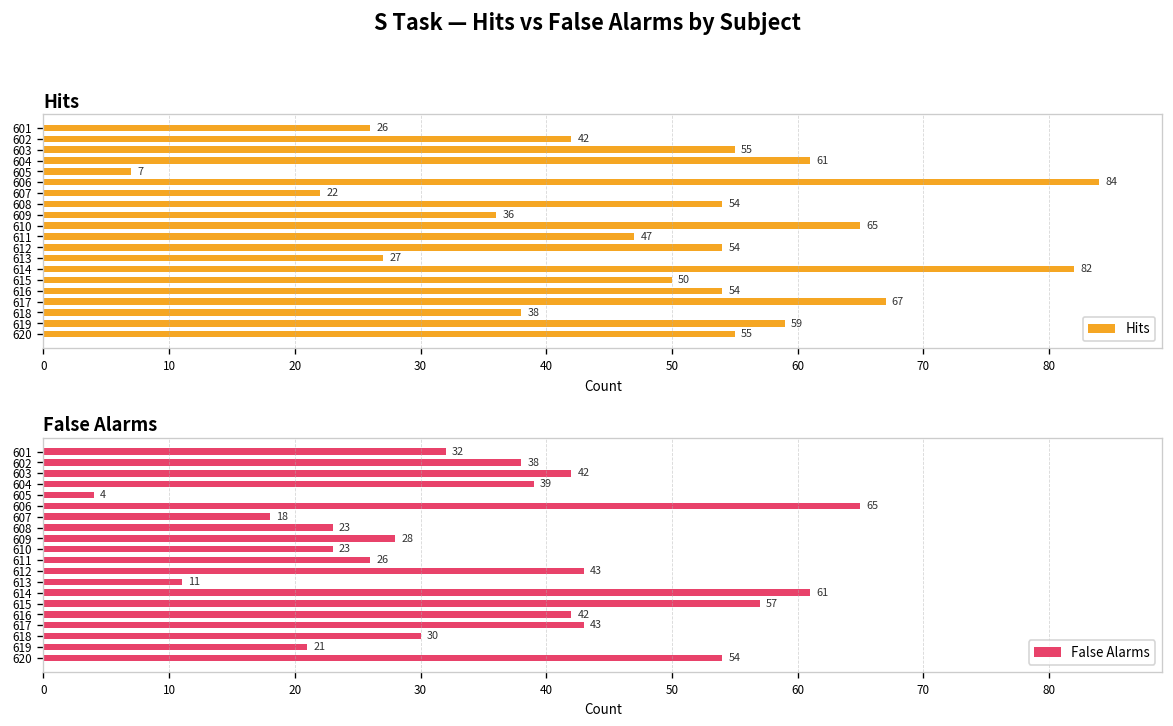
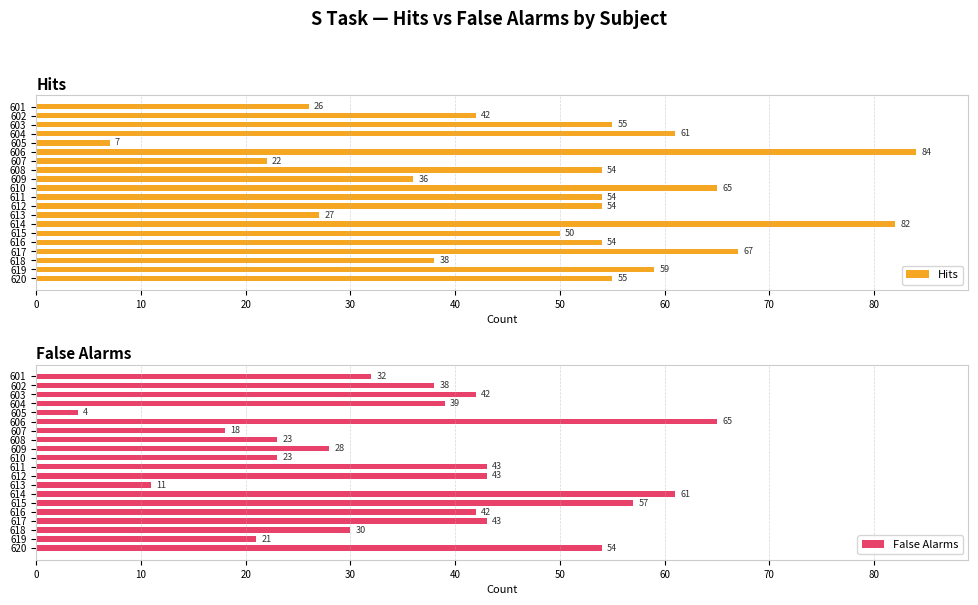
Hits, 611: 47 -> 54
False Alarms, 611: 26 -> 43
